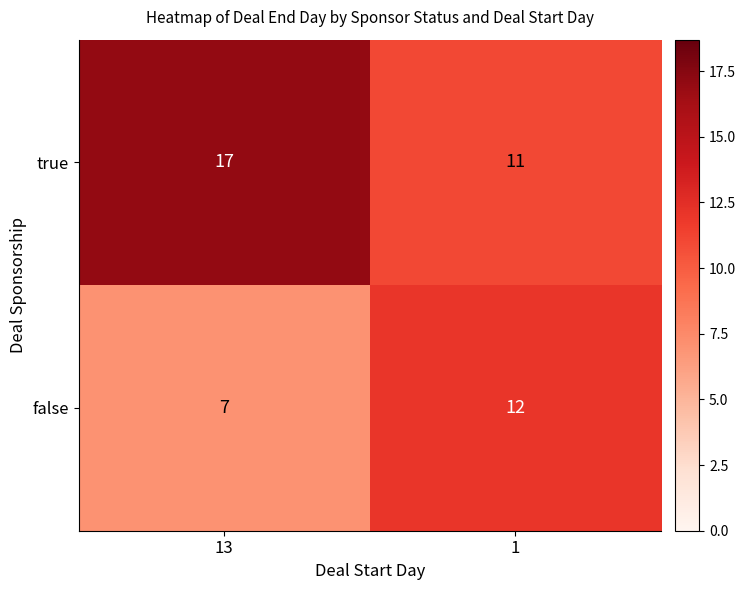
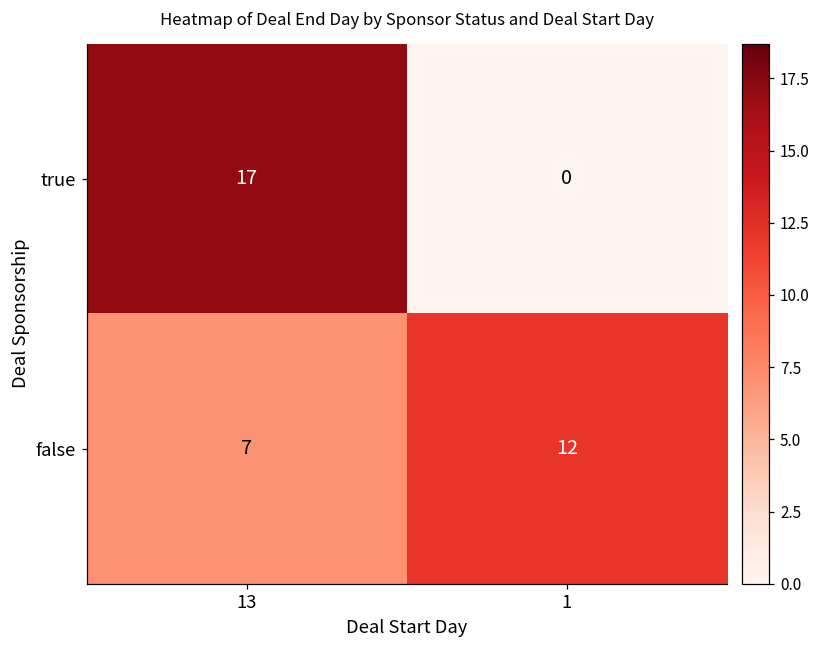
true, 1: 11 -> 0
